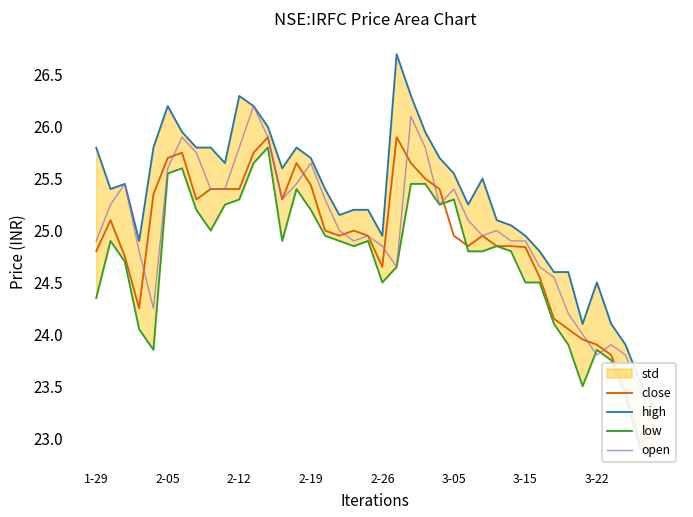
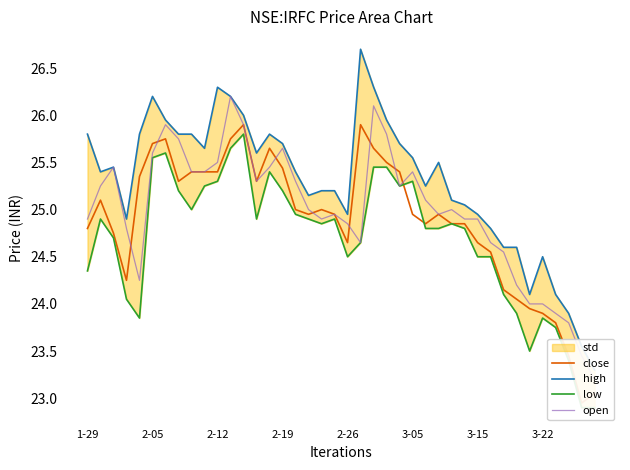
open, 2-12: 25.8 -> 25.5
close, 3-15: 24.8 -> 24.7
open, 3-22: 23.8 -> 24.0
